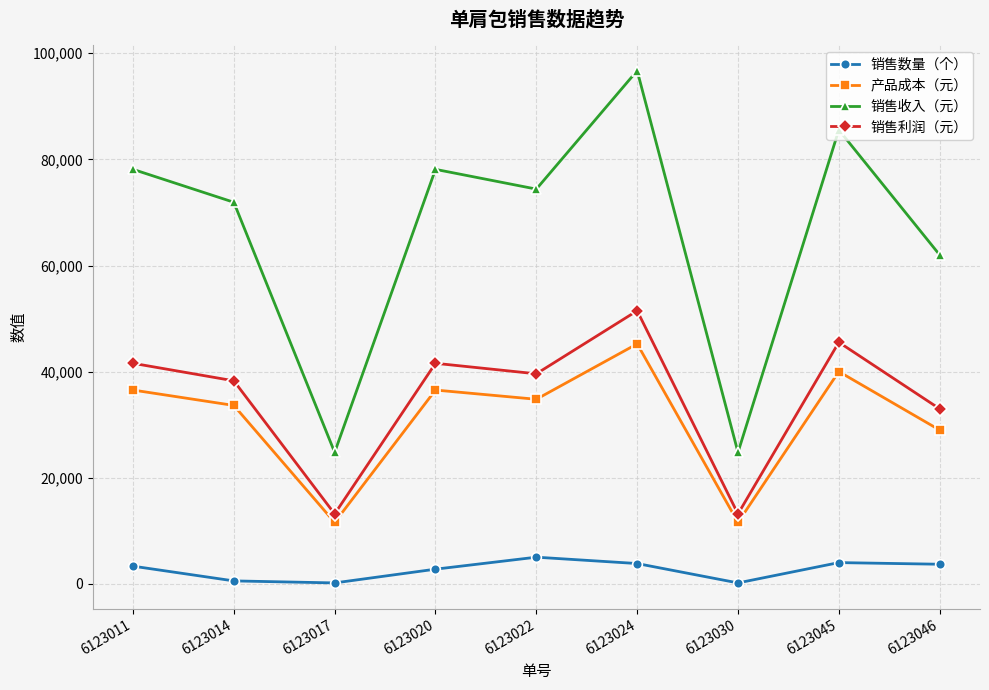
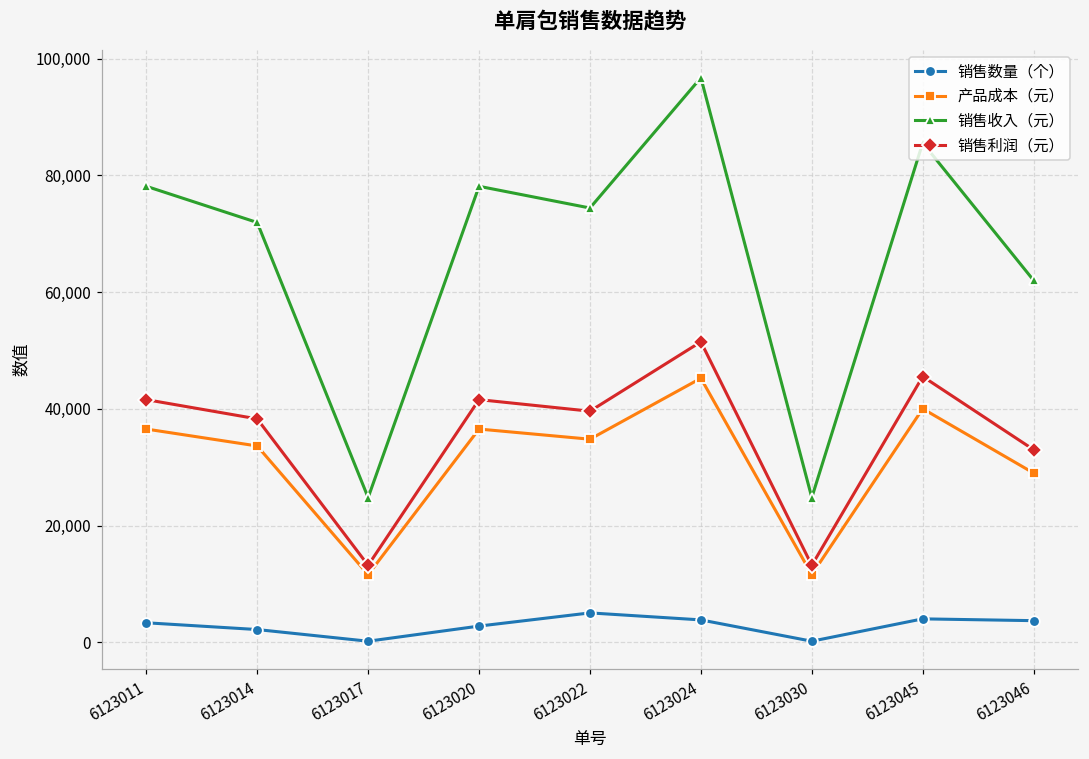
销售数量（个）, 6123014: 1,000 -> 2,000
